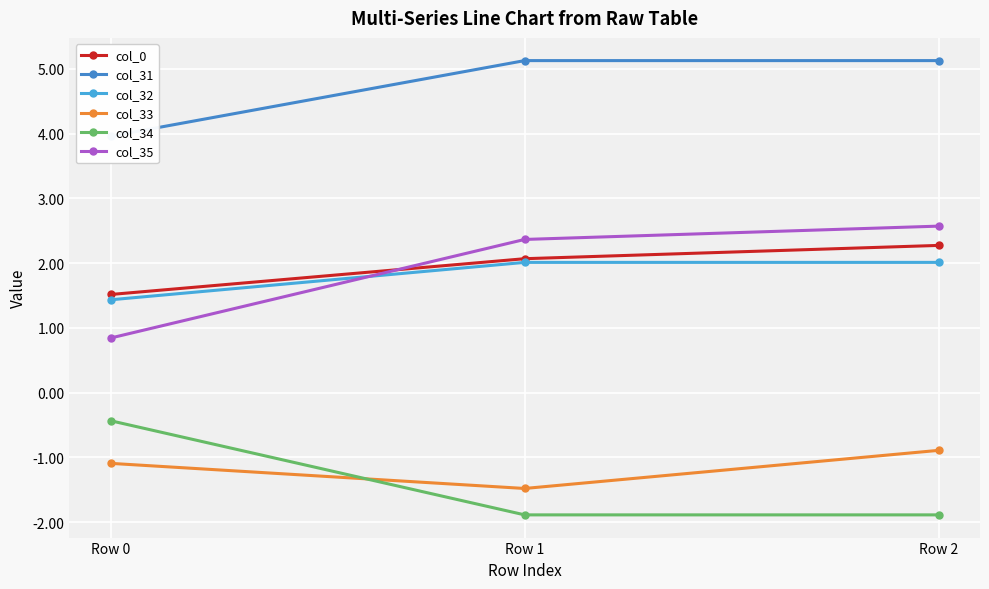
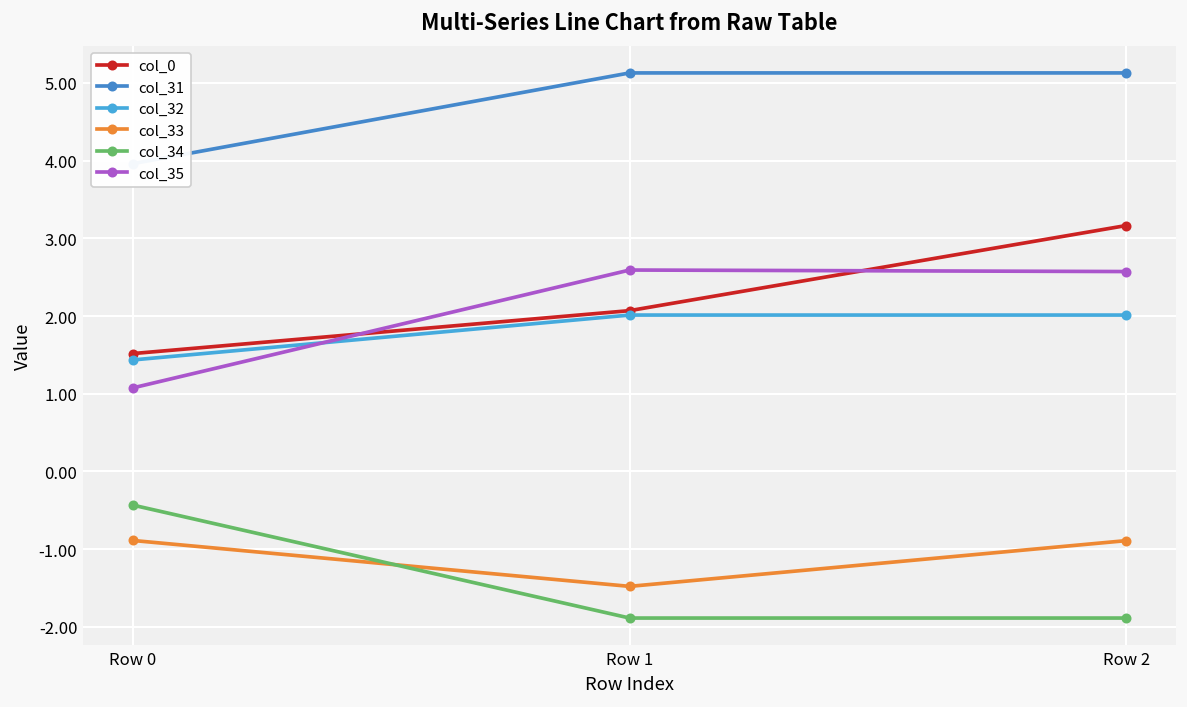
col_33, Row 0: -1.1 -> -0.9
col_35, Row 0: 0.8 -> 1.1
col_35, Row 1: 2.4 -> 2.6
col_0, Row 2: 2.3 -> 3.2
